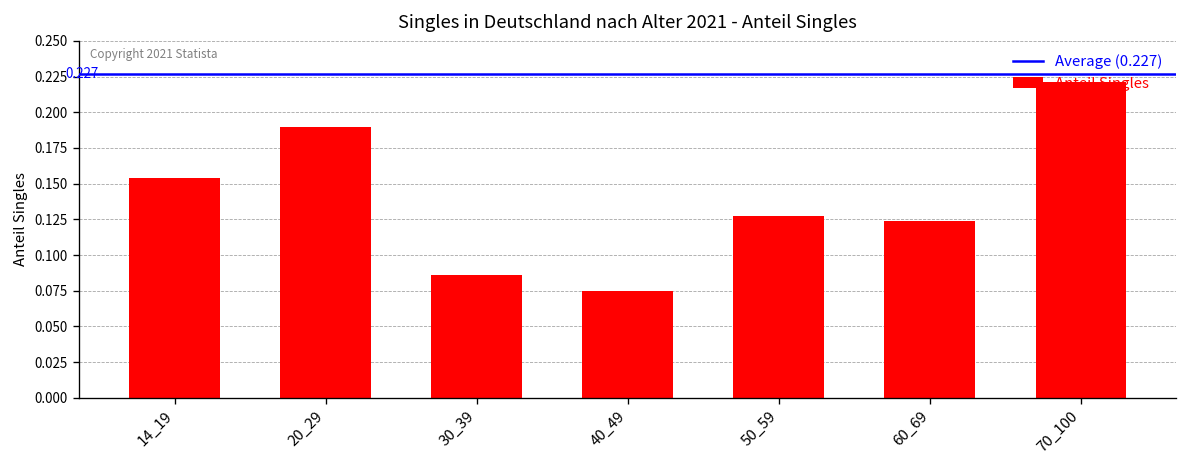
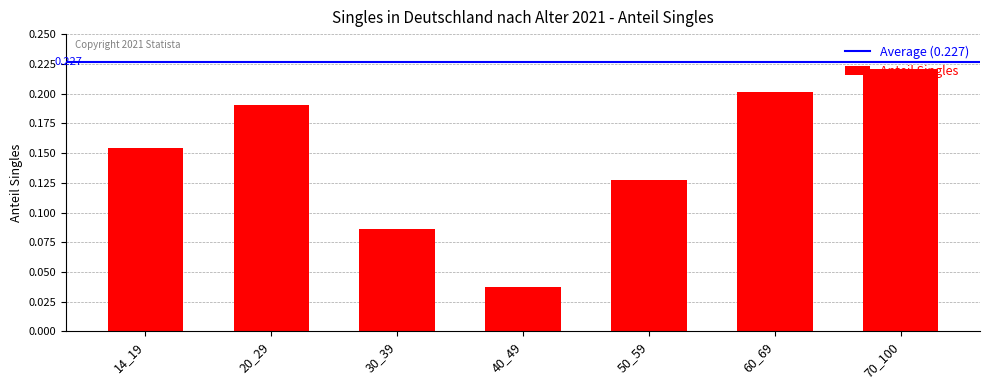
40_49: 0.075 -> 0.037
60_69: 0.124 -> 0.201
